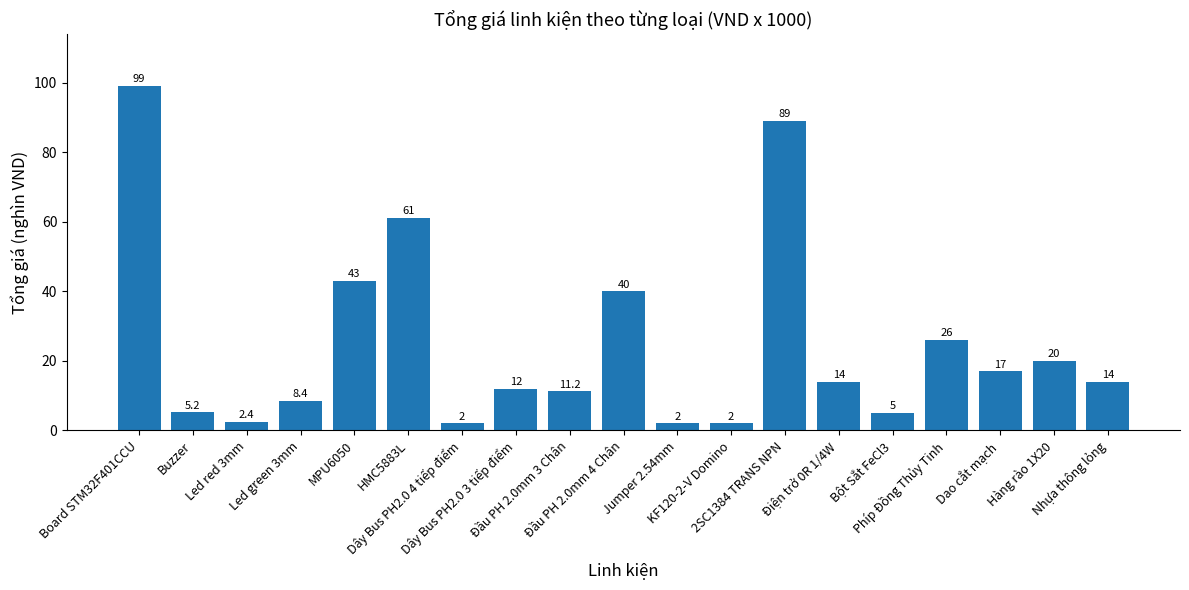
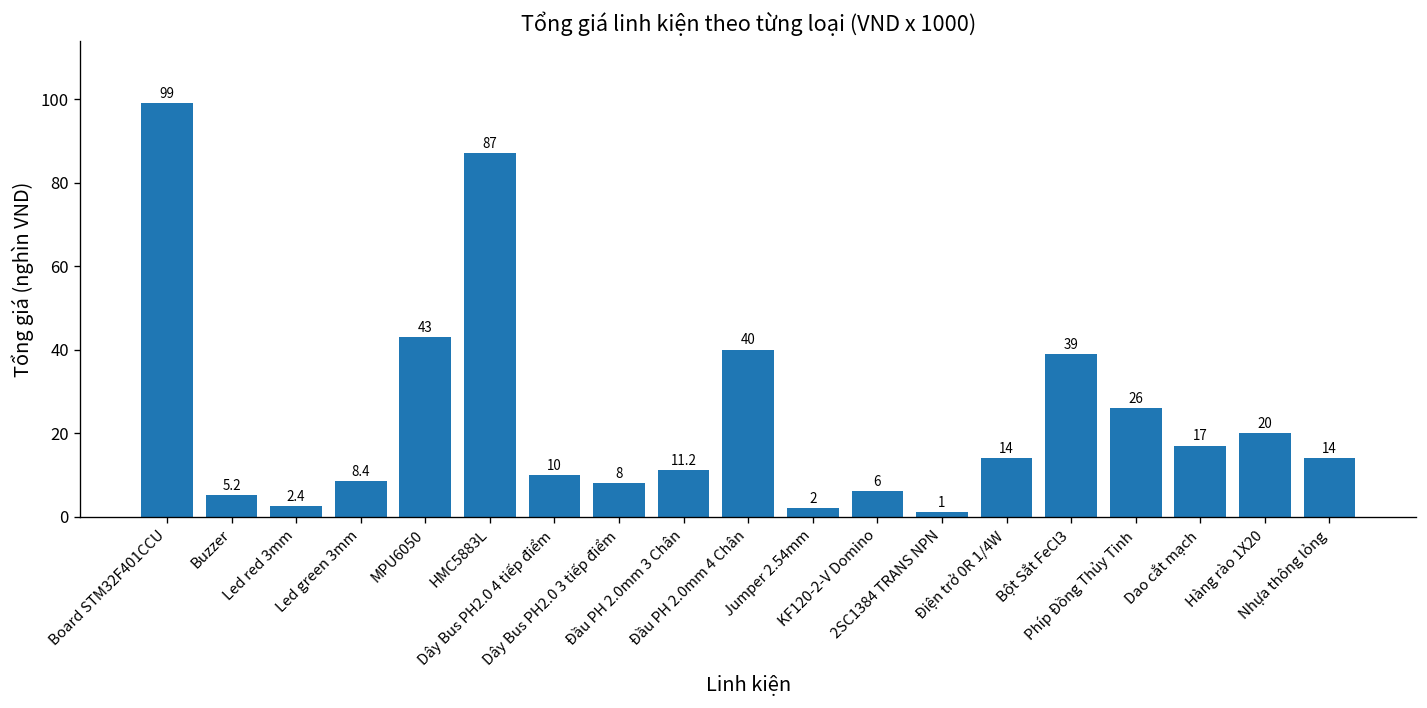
HMC5883L: 61 -> 87
Dây Bus PH2.0 4 tiếp điểm: 2 -> 10
Dây Bus PH2.0 3 tiếp điểm: 12 -> 8
KF120-2-V Domino: 2 -> 6
2SC1384 TRANS NPN: 89 -> 1
Bột Sắt FeCl3: 5 -> 39
